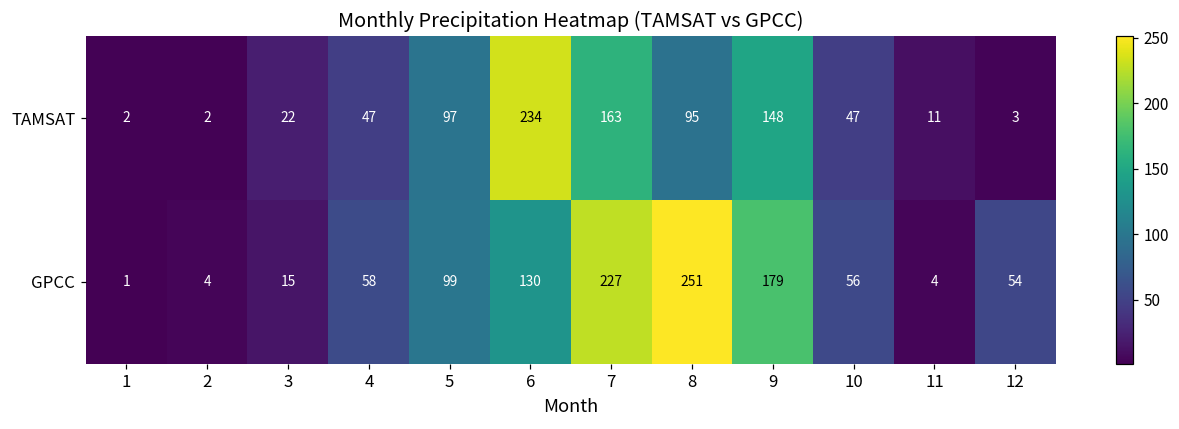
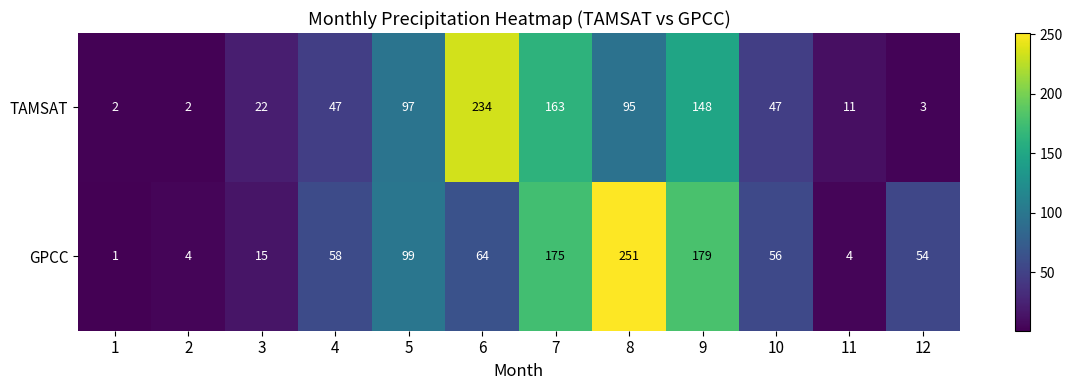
GPCC, 6: 130 -> 64
GPCC, 7: 227 -> 175
